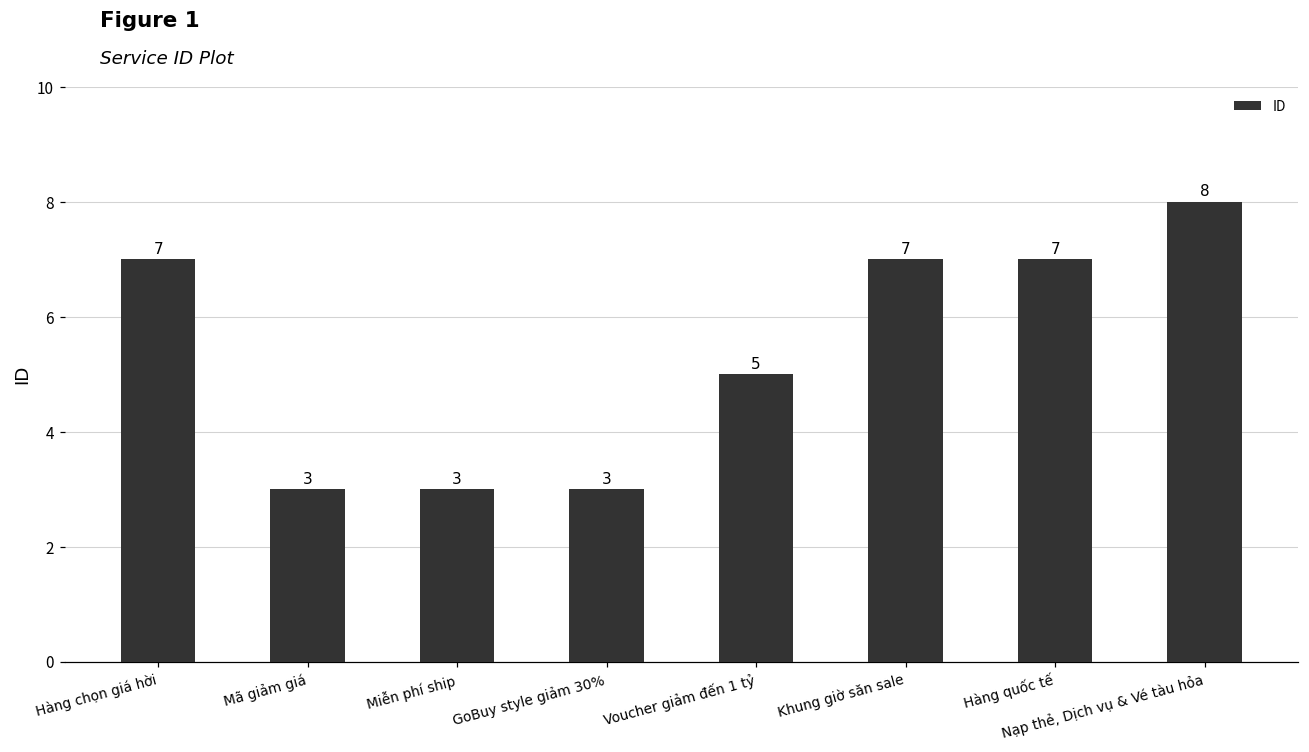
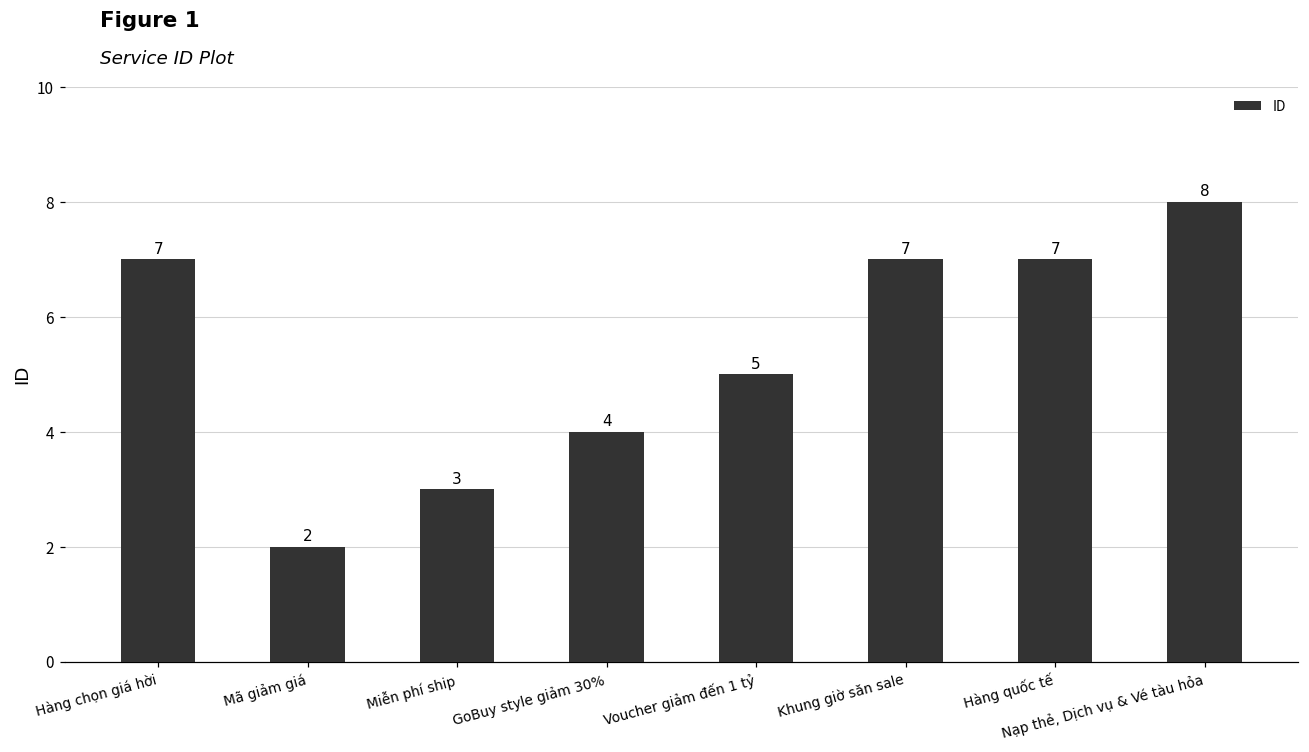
Mã giảm giá: 3 -> 2
GoBuy style giảm 30%: 3 -> 4
